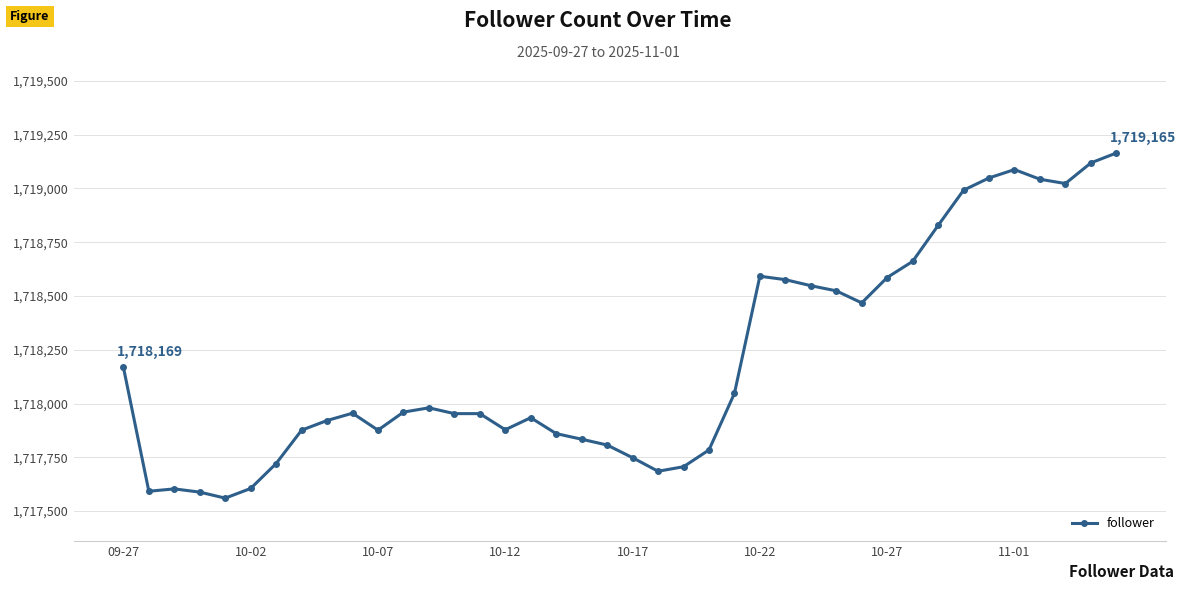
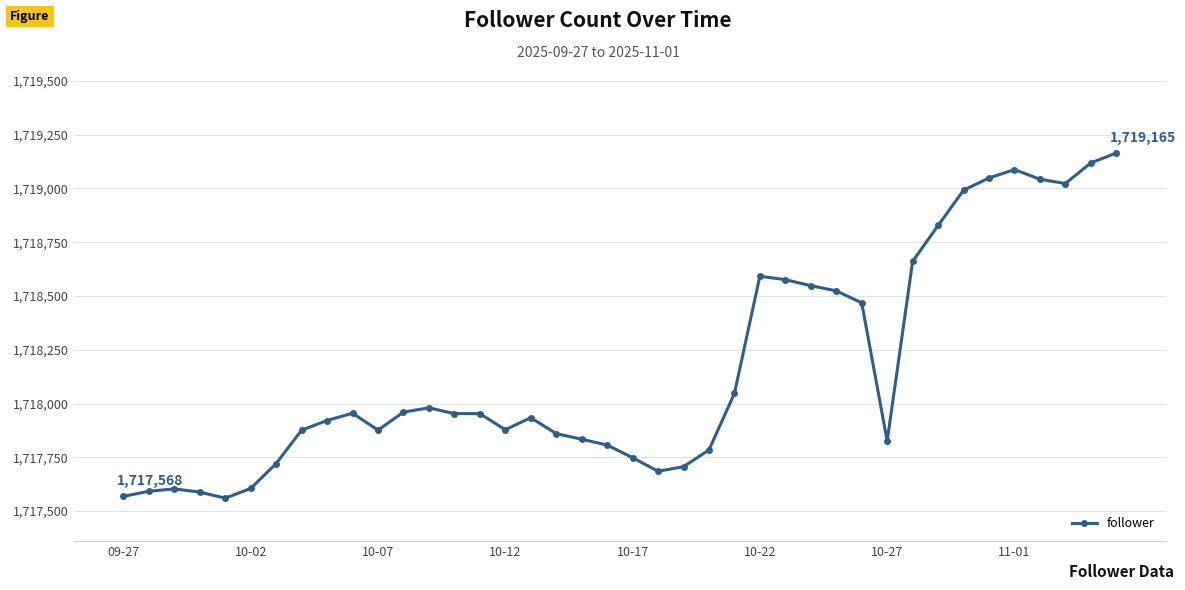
09-27: 1,718,169 -> 1,717,568
10-27: 1,718,590 -> 1,717,830
